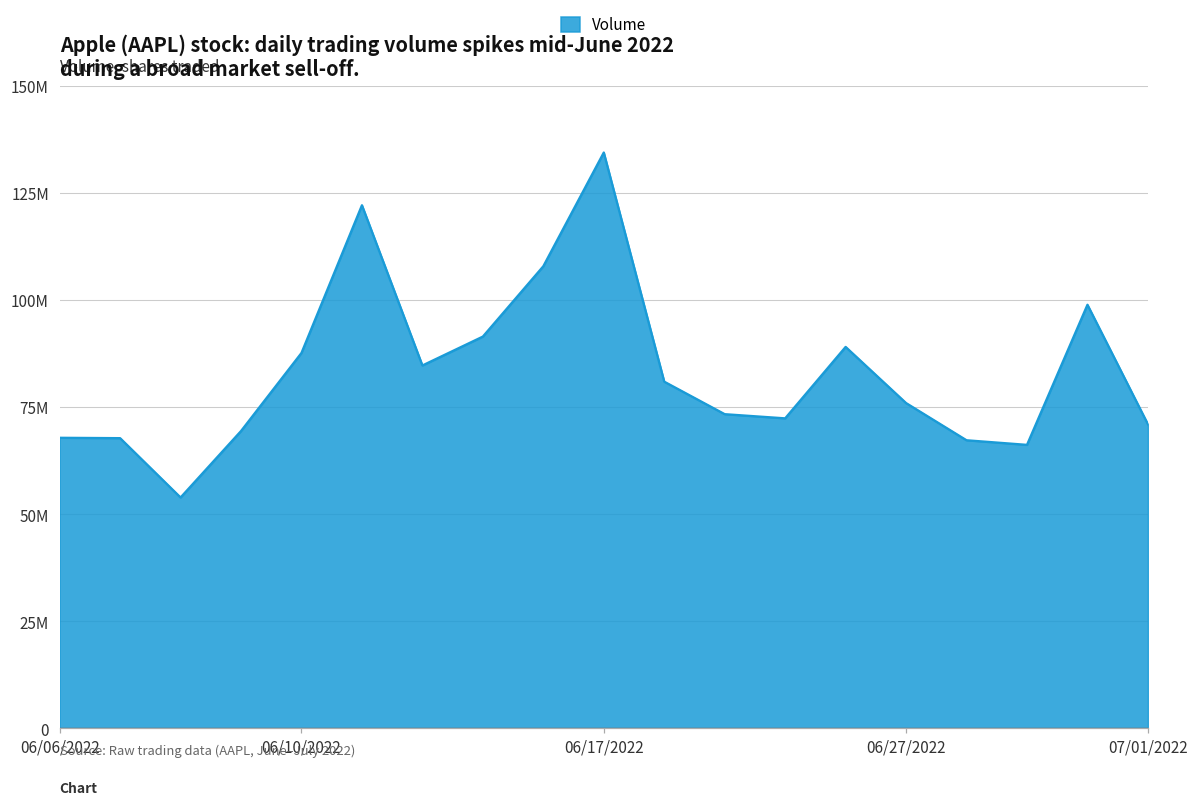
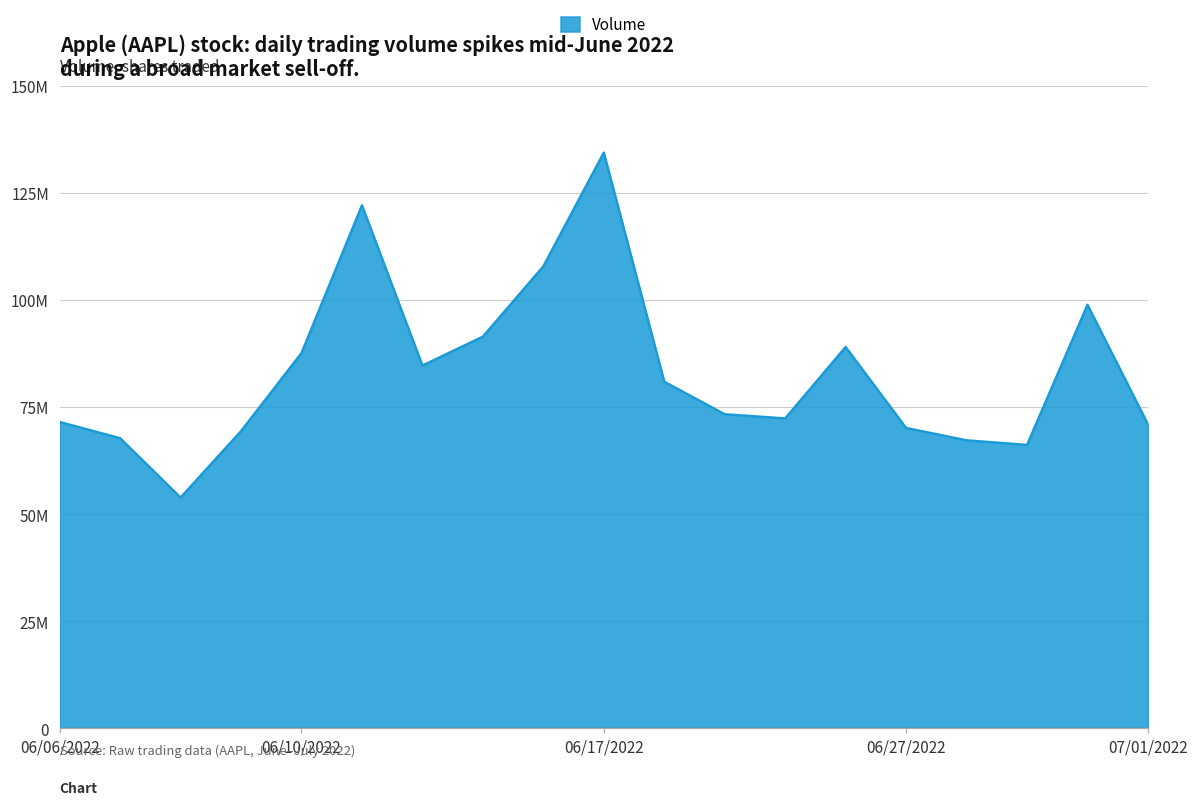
06/06/2022: 68000000 -> 72000000
06/27/2022: 76000000 -> 70000000
